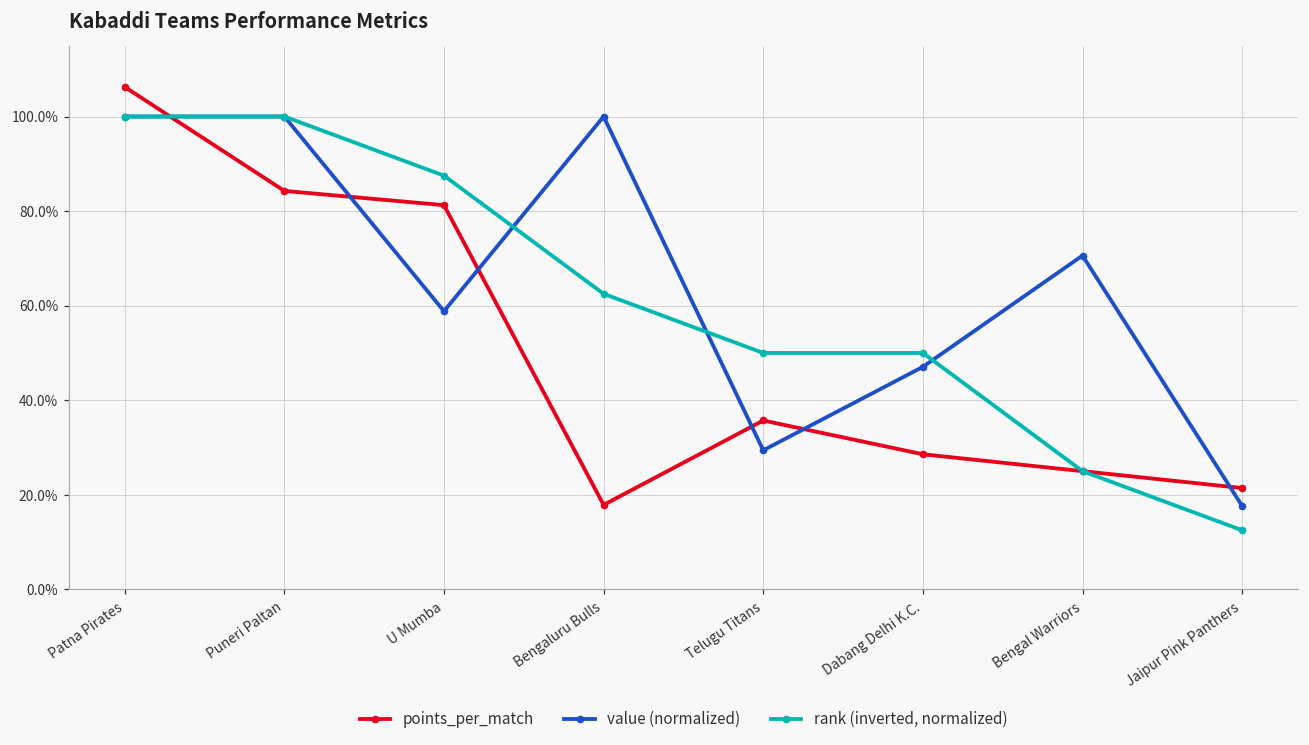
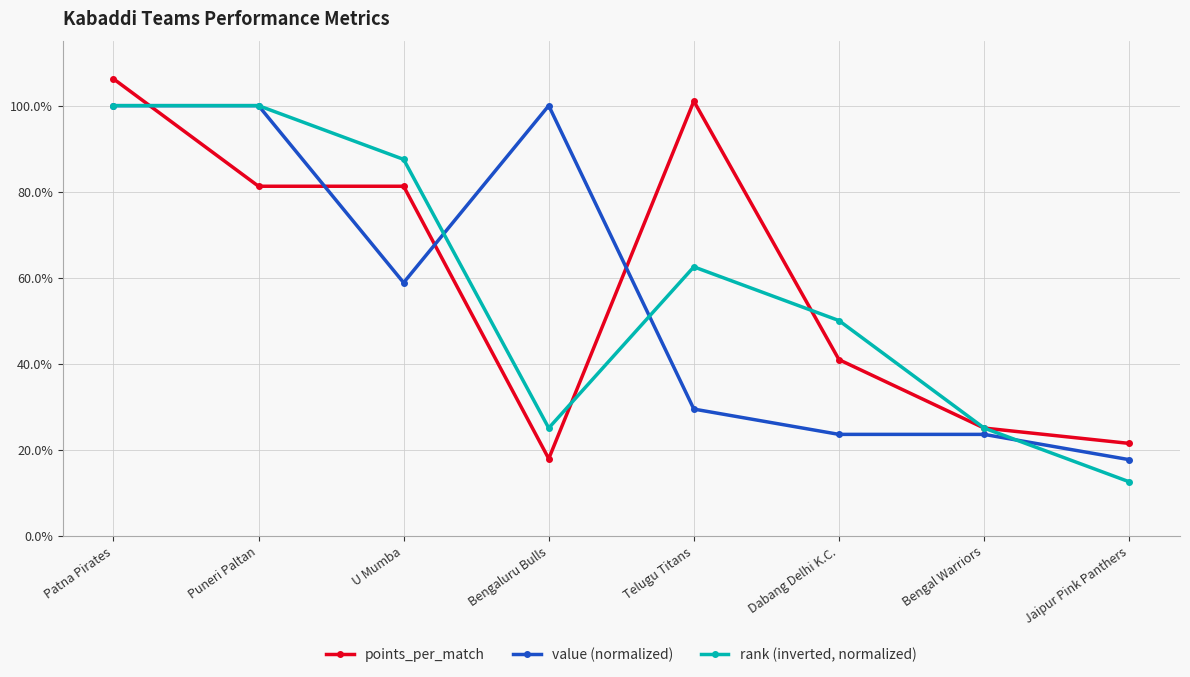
points_per_match, Puneri Paltan: 84% -> 81%
rank (inverted, normalized), Bengaluru Bulls: 63% -> 25%
points_per_match, Telugu Titans: 36% -> 101%
rank (inverted, normalized), Telugu Titans: 50% -> 63%
points_per_match, Dabang Delhi K.C.: 29% -> 41%
value (normalized), Dabang Delhi K.C.: 47% -> 24%
value (normalized), Bengal Warriors: 71% -> 24%
